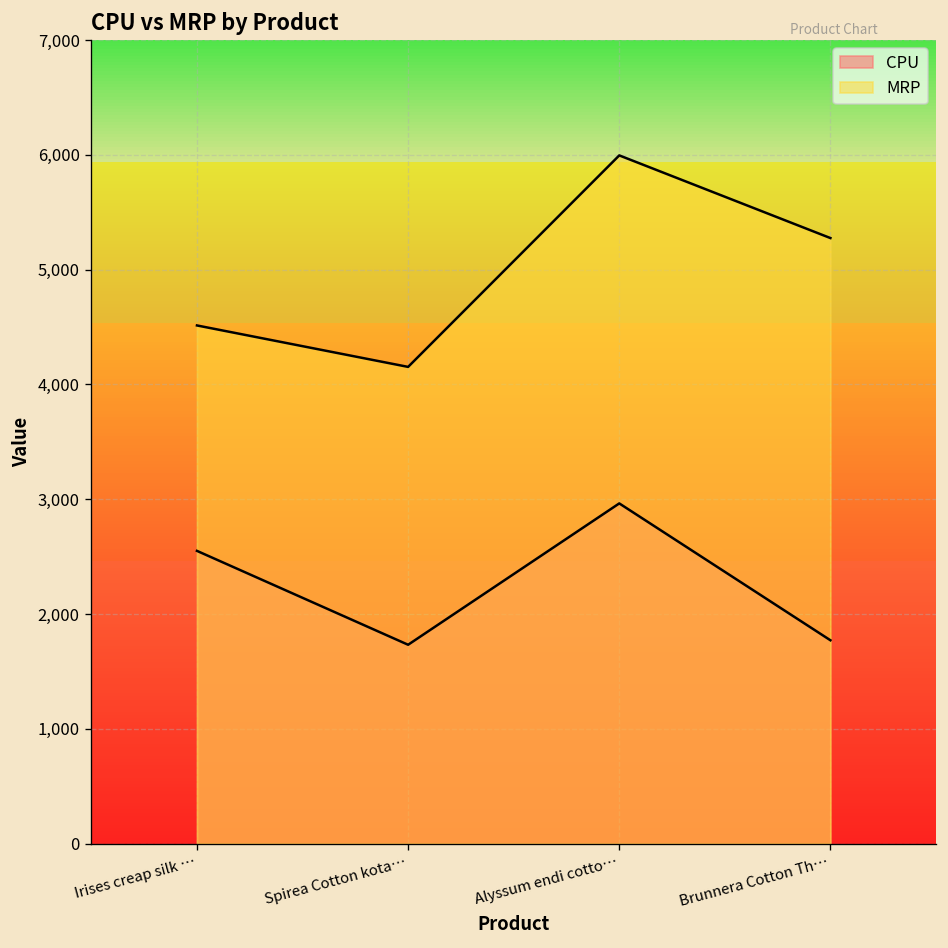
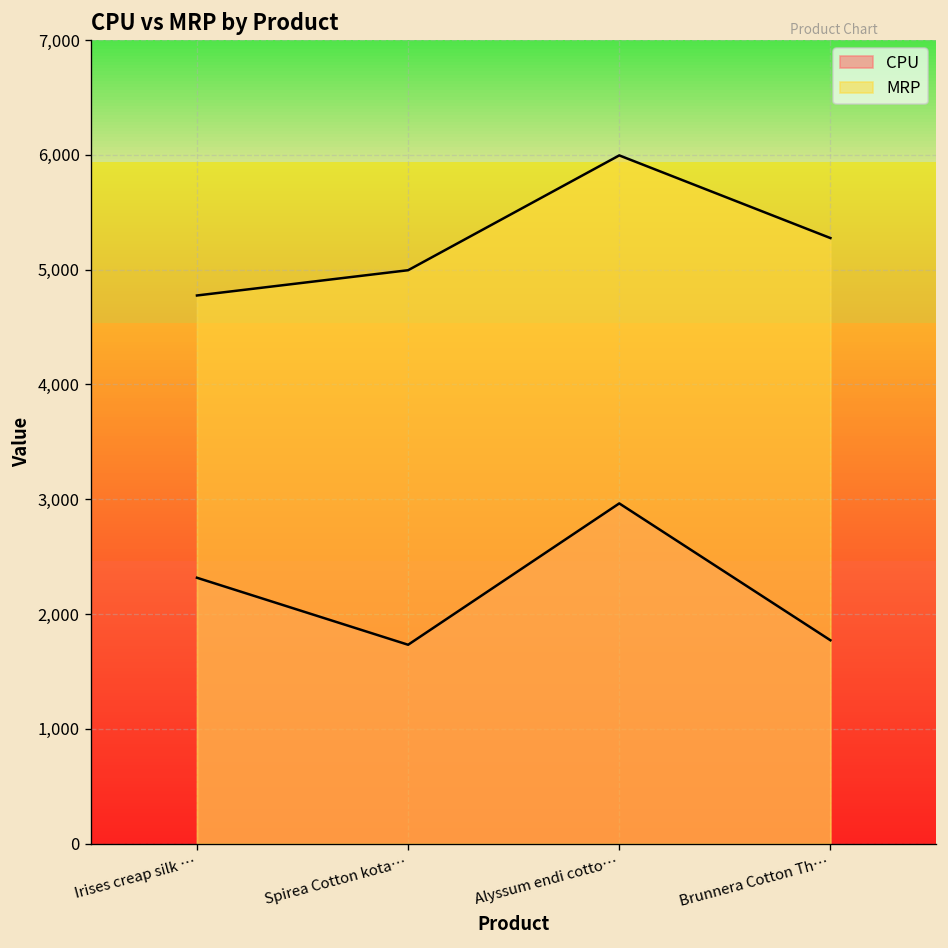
CPU, Irises creap silk …: 2,600 -> 2,300
MRP, Irises creap silk …: 4,500 -> 4,800
MRP, Spirea Cotton kota…: 4,200 -> 5,000
